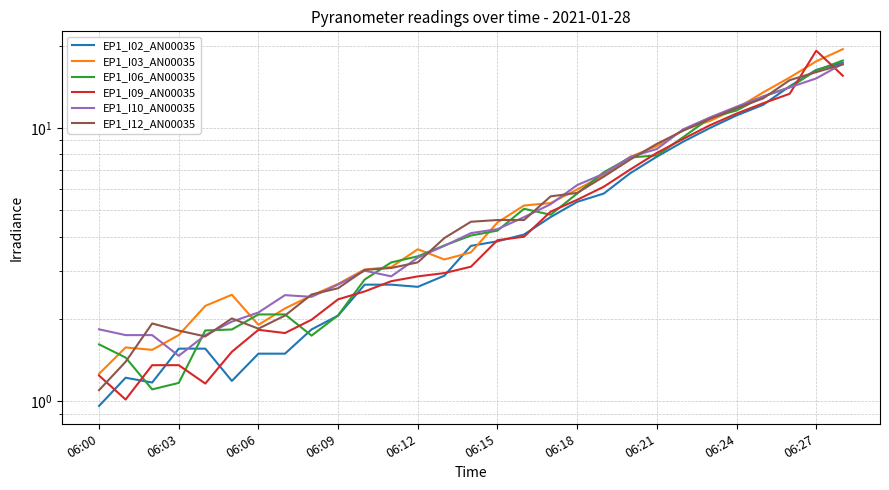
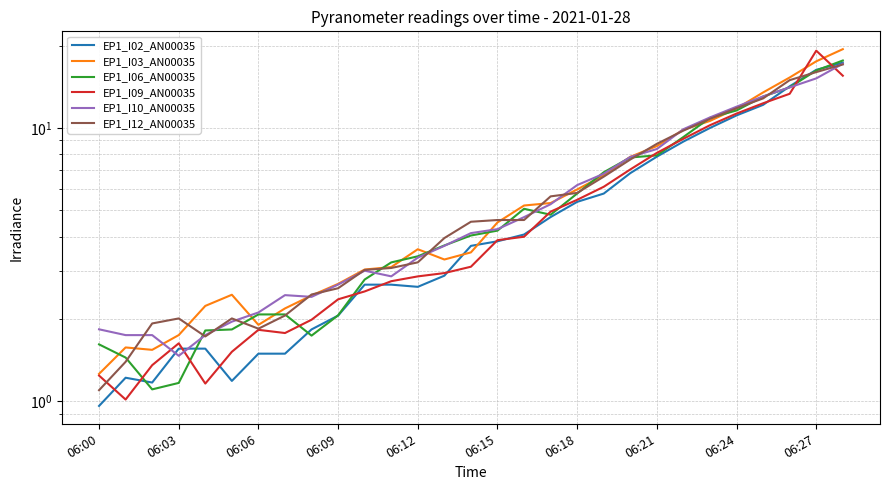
EP1_I09_AN00035, 06:03: 1.4 -> 1.6
EP1_I12_AN00035, 06:03: 1.8 -> 2.0
